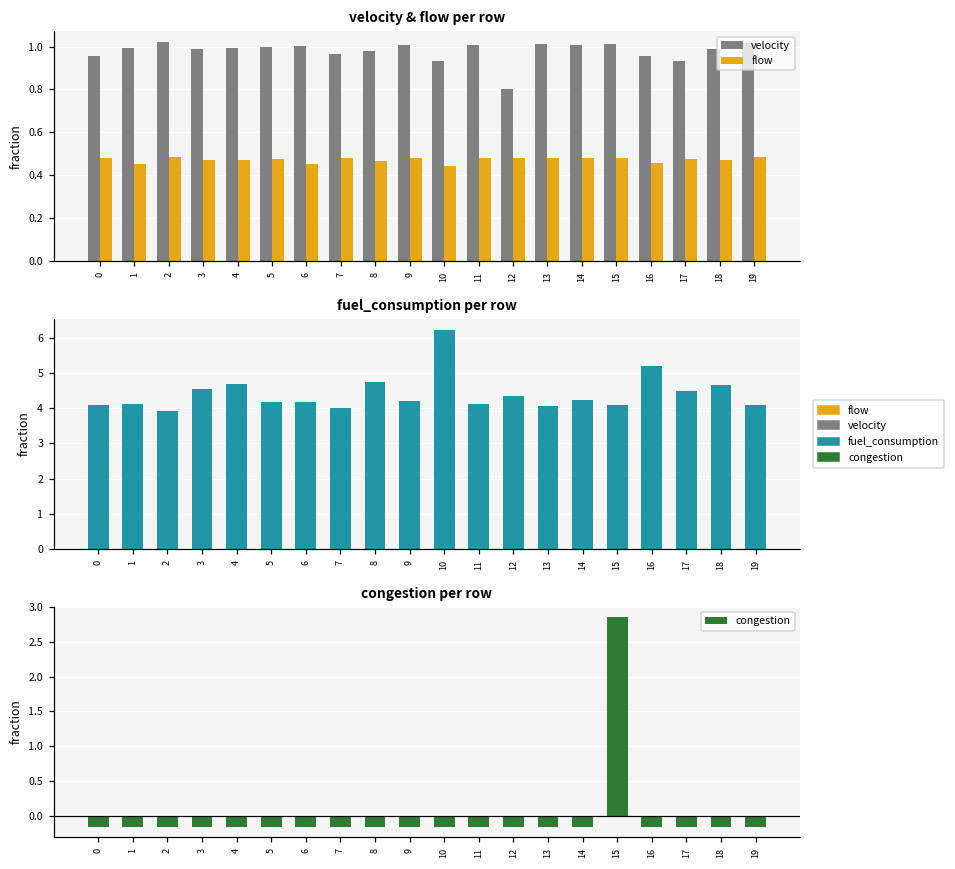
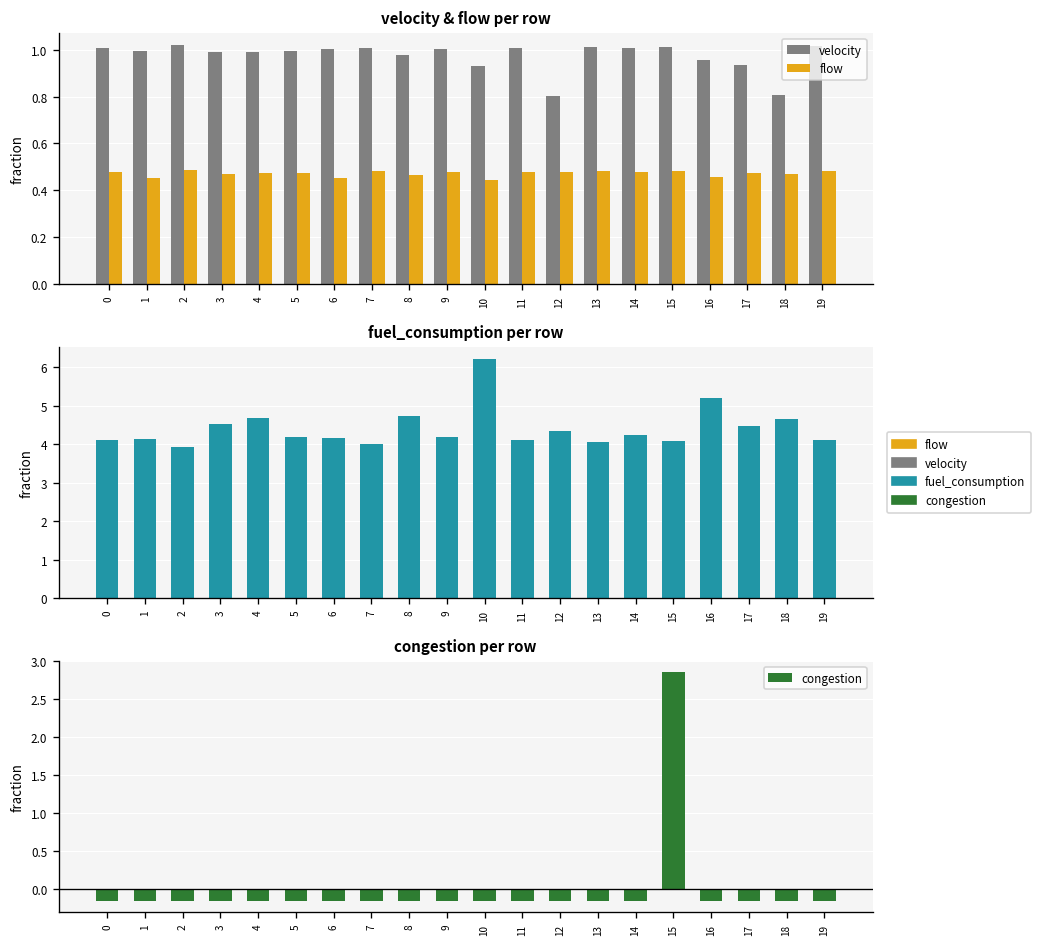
velocity & flow per row, velocity, 0: 0.95 -> 1.01
velocity & flow per row, velocity, 7: 0.97 -> 1.01
velocity & flow per row, velocity, 18: 0.99 -> 0.81
